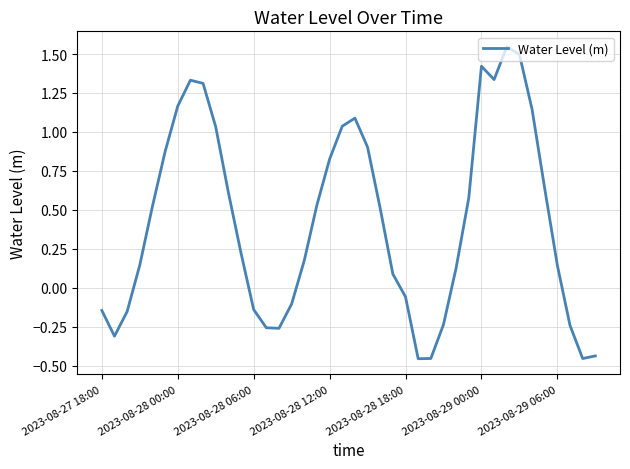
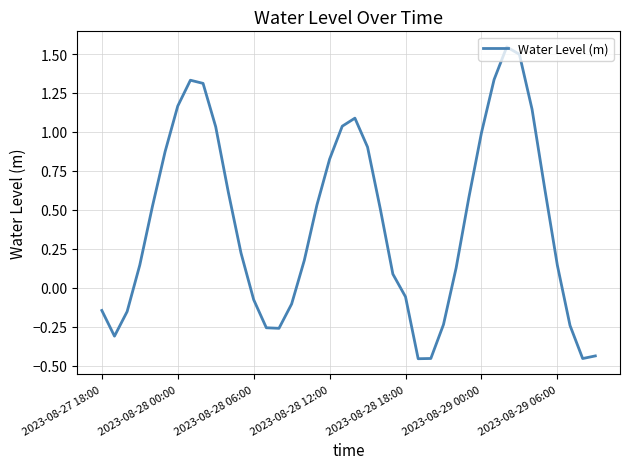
2023-08-28 06:00: -0.14 -> -0.08
2023-08-29 00:00: 1.42 -> 0.99
